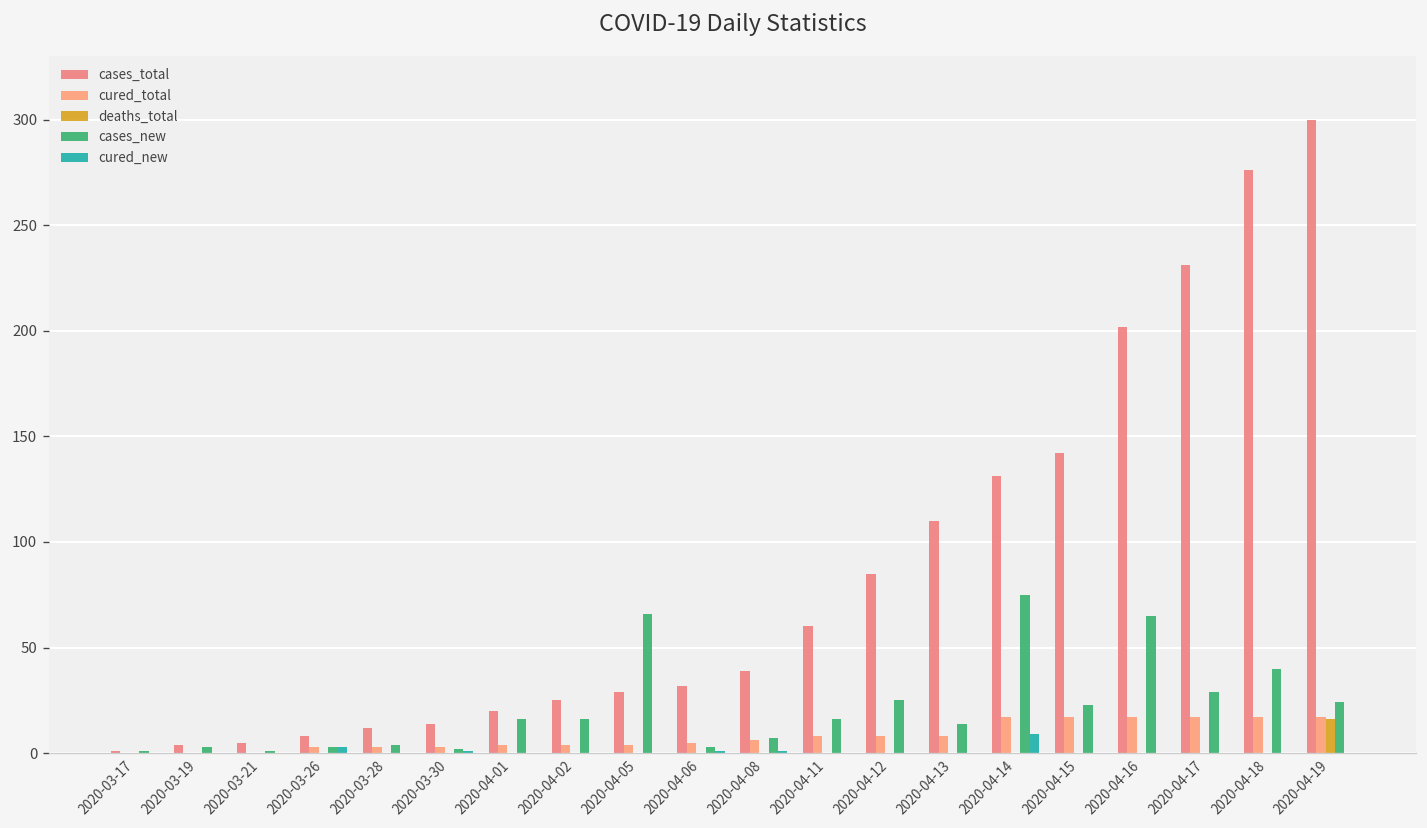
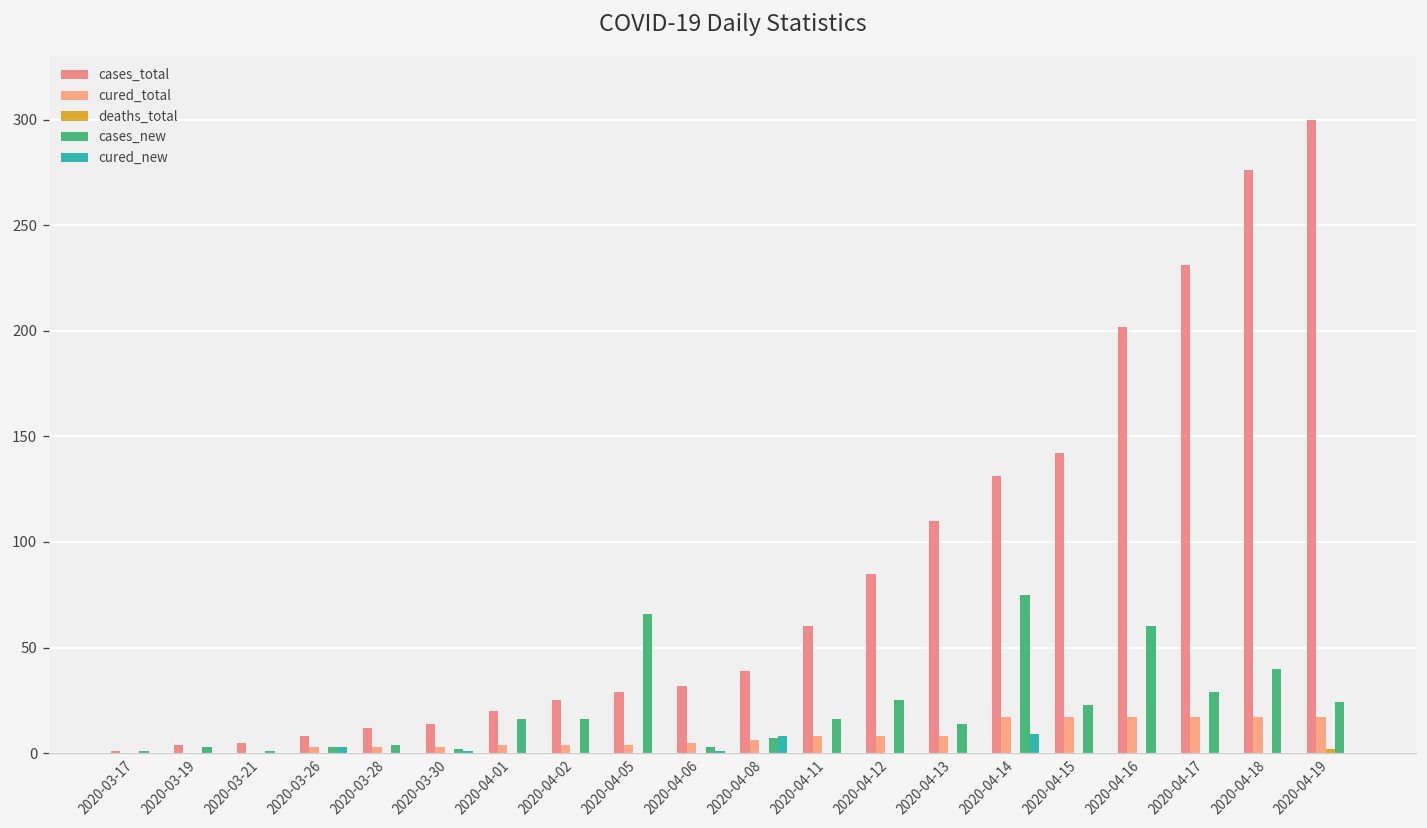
cured_new, 2020-04-08: 1 -> 8
cases_new, 2020-04-16: 65 -> 60
deaths_total, 2020-04-19: 16 -> 2
